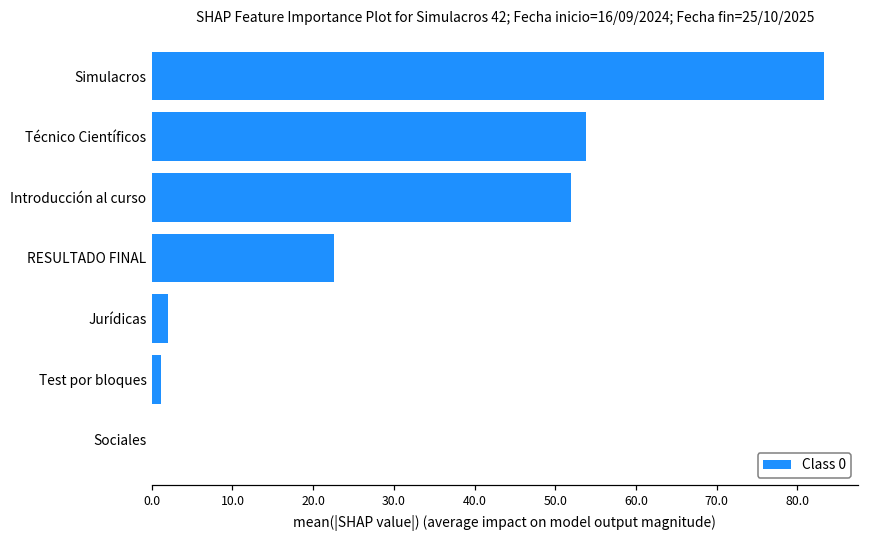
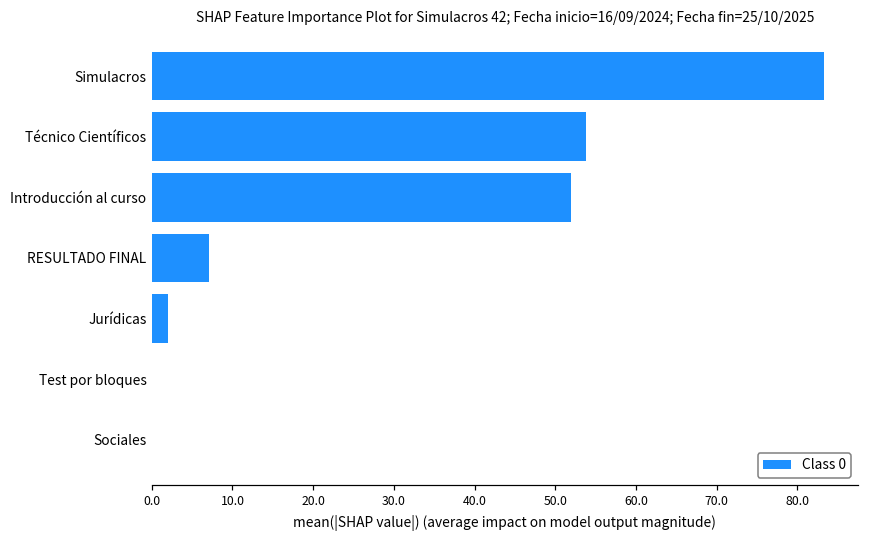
RESULTADO FINAL: 23 -> 7
Test por bloques: 1 -> 0
